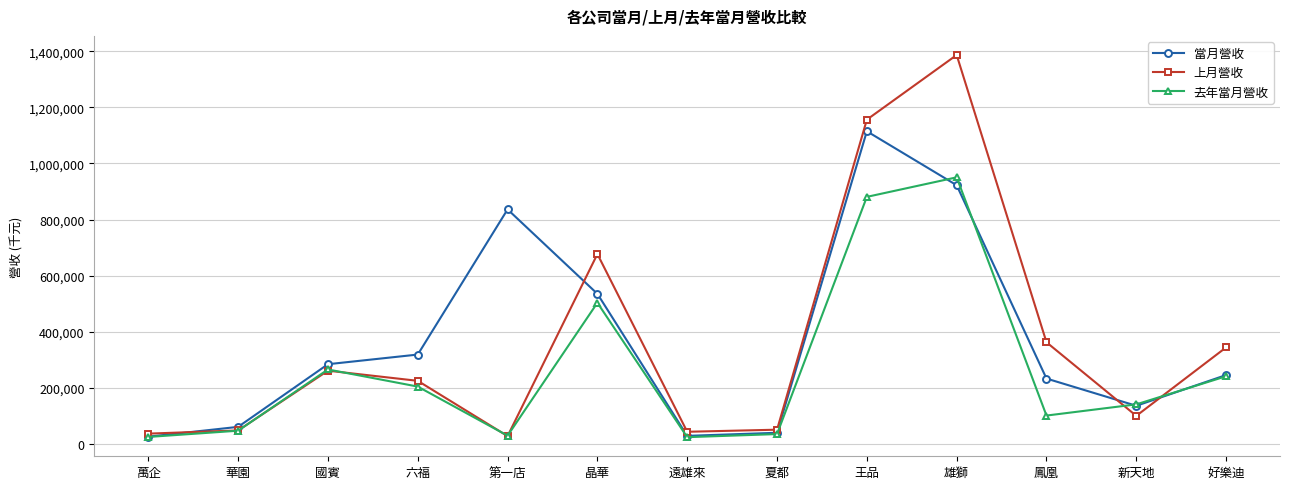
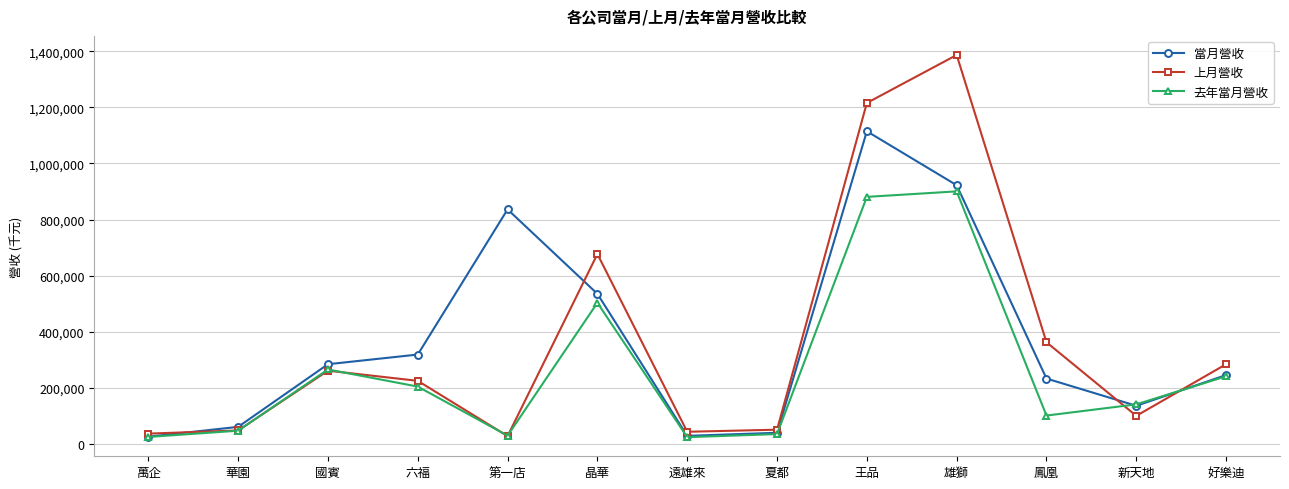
上月營收, 王品: 1,160,000 -> 1,220,000
去年當月營收, 雄獅: 950,000 -> 900,000
上月營收, 好樂迪: 340,000 -> 280,000
